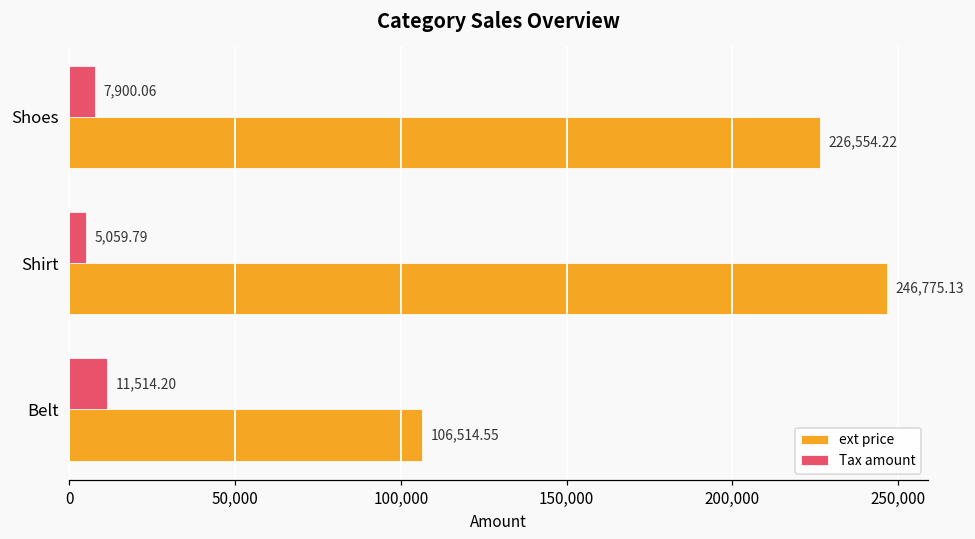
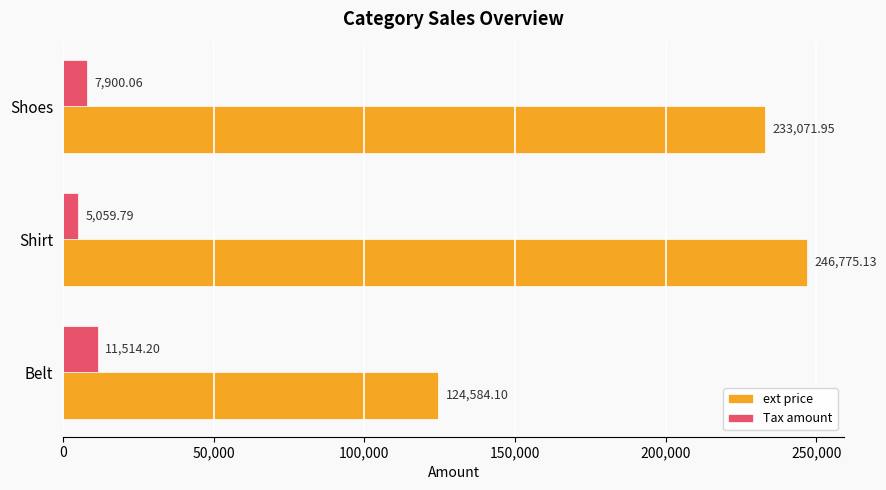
ext price, Shoes: 226,554.22 -> 233,071.95
ext price, Belt: 106,514.55 -> 124,584.10
